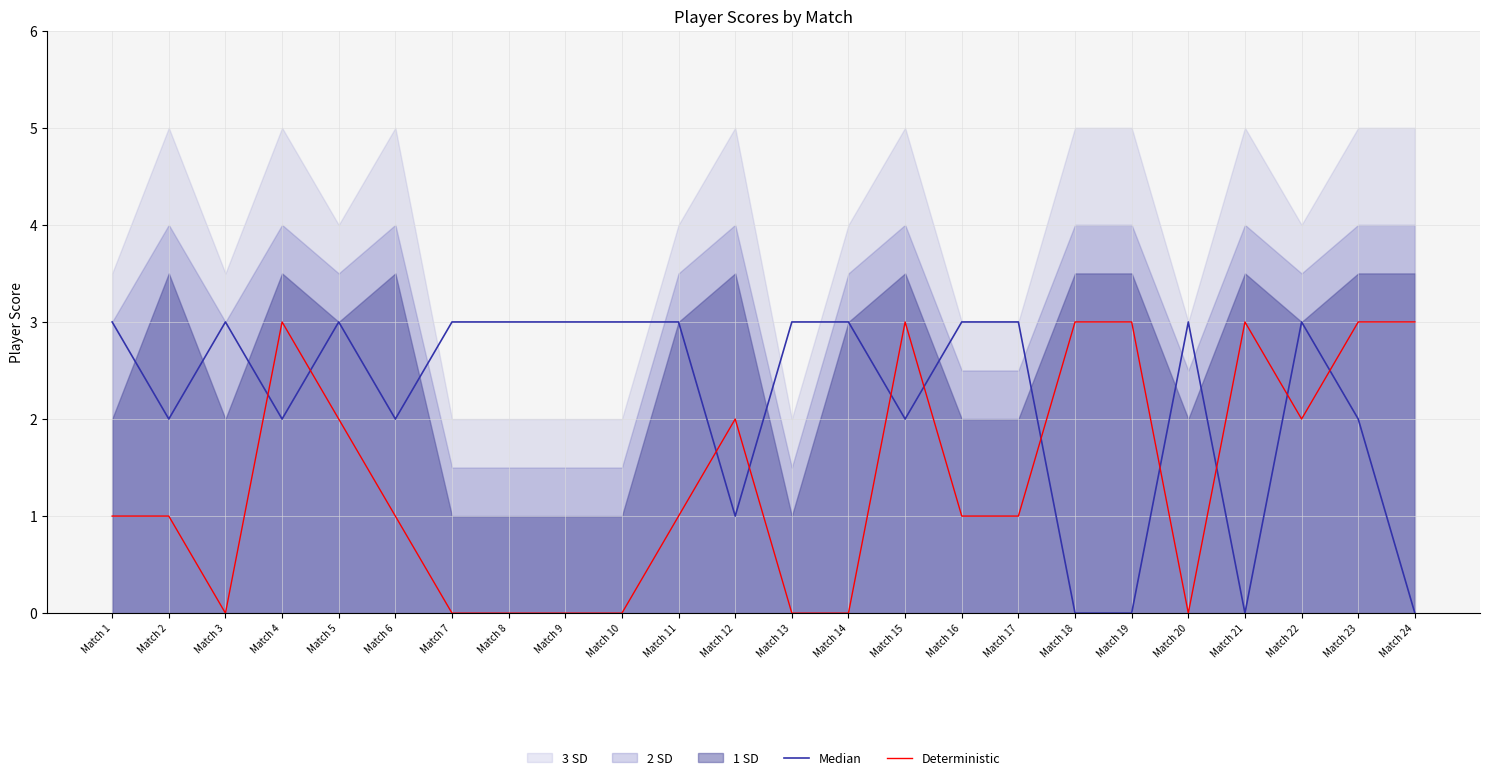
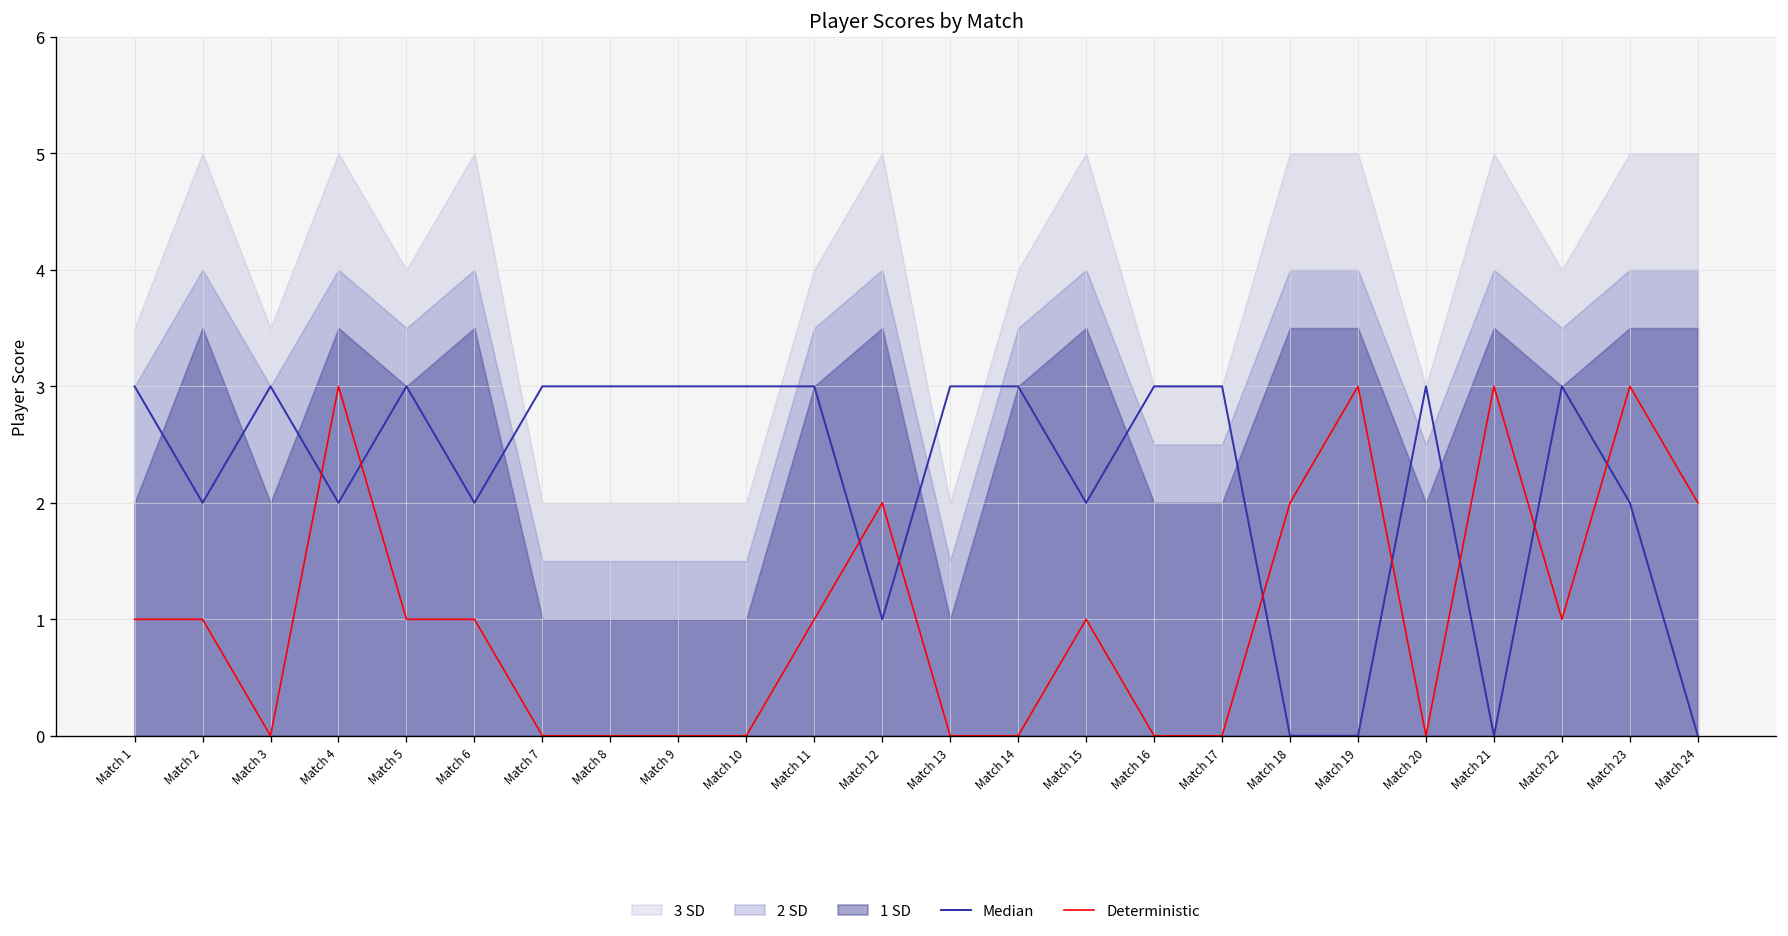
Deterministic, Match 5: 2 -> 1
Deterministic, Match 15: 3 -> 1
Deterministic, Match 16: 1 -> 0
Deterministic, Match 17: 1 -> 0
Deterministic, Match 18: 3 -> 2
Deterministic, Match 22: 2 -> 1
Deterministic, Match 24: 3 -> 2
